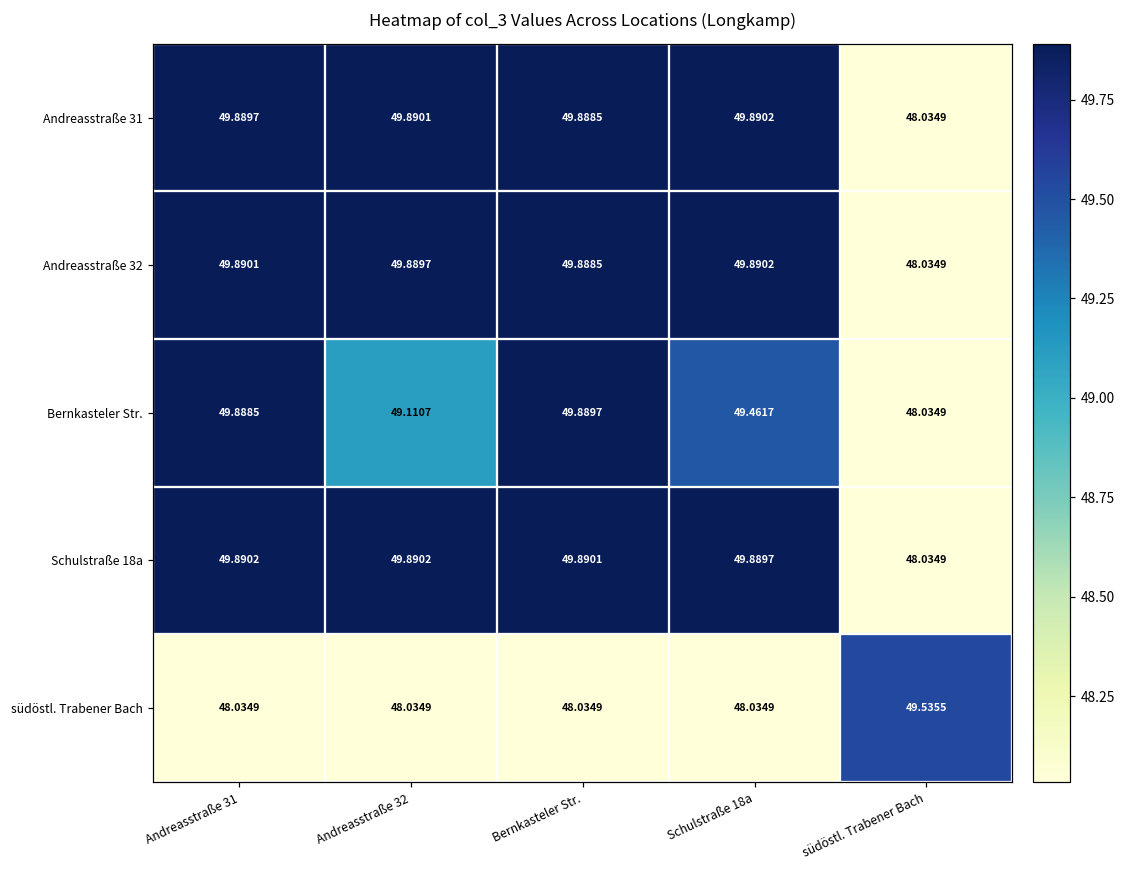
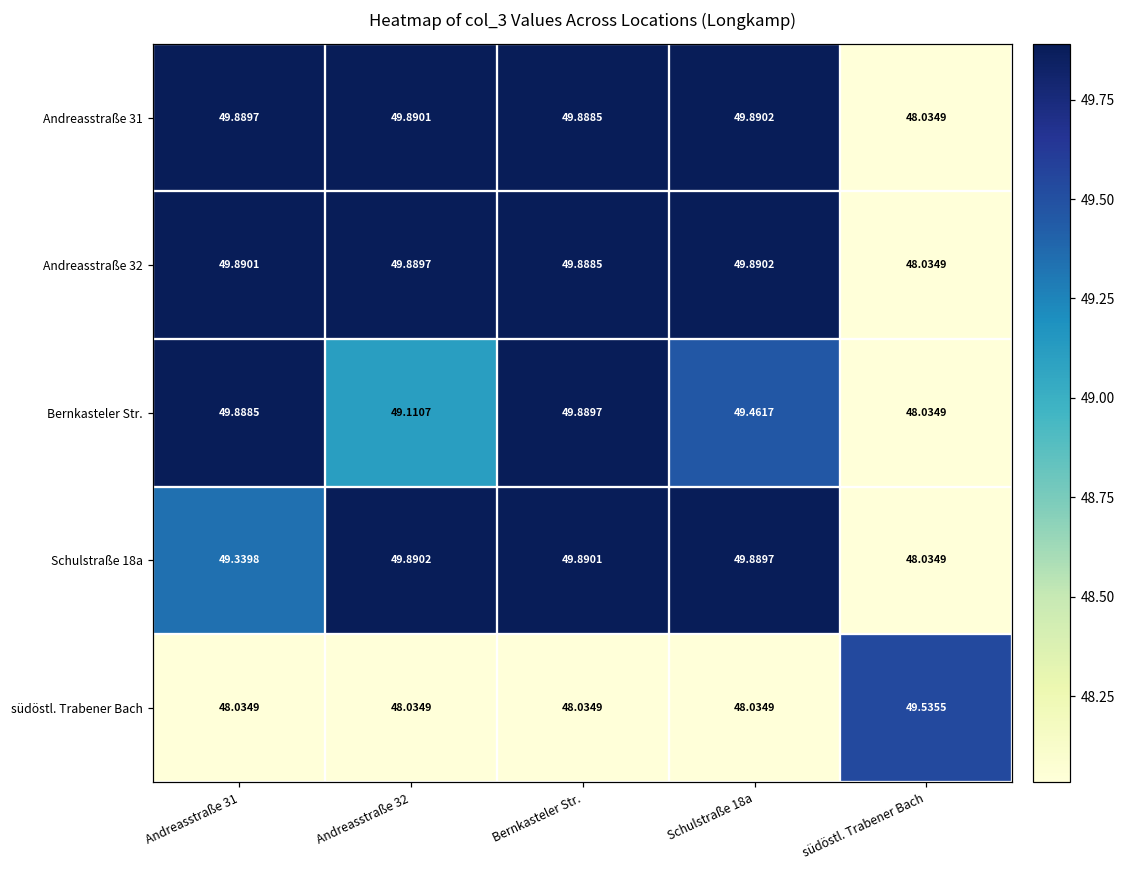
Schulstraße 18a, Andreasstraße 31: 49.8902 -> 49.3398
